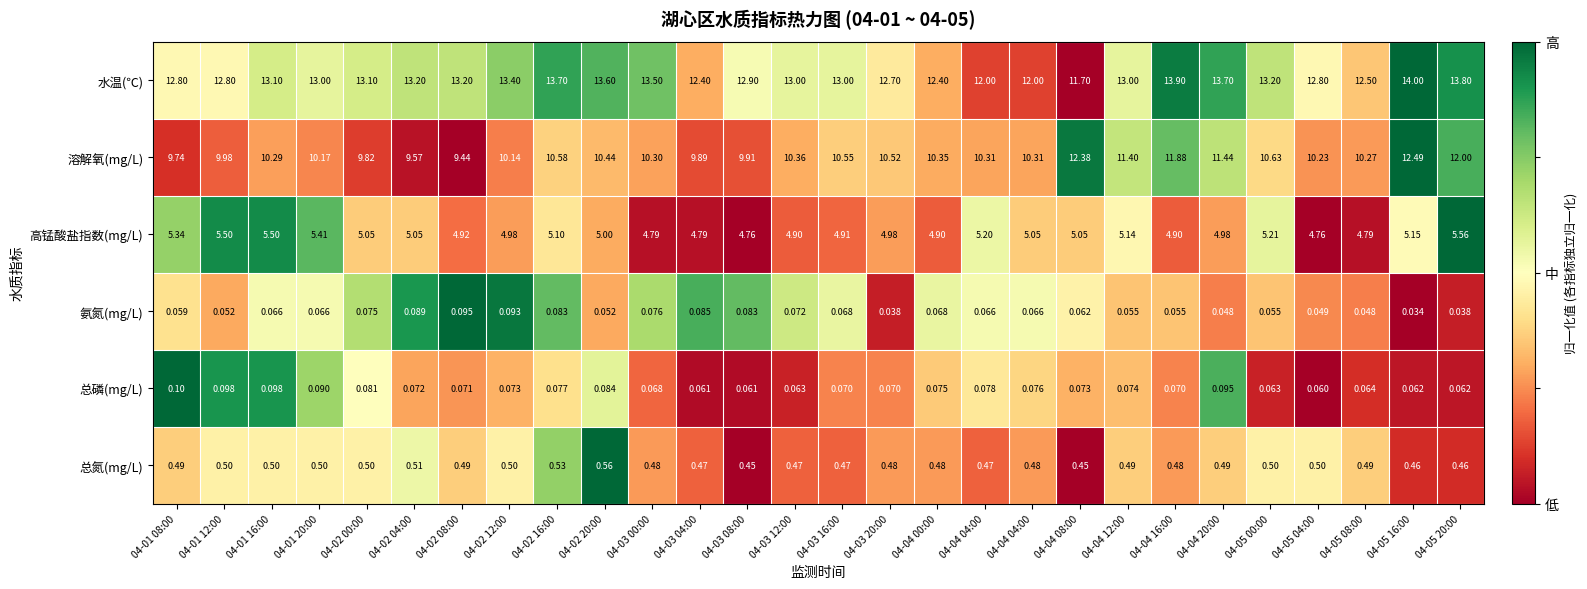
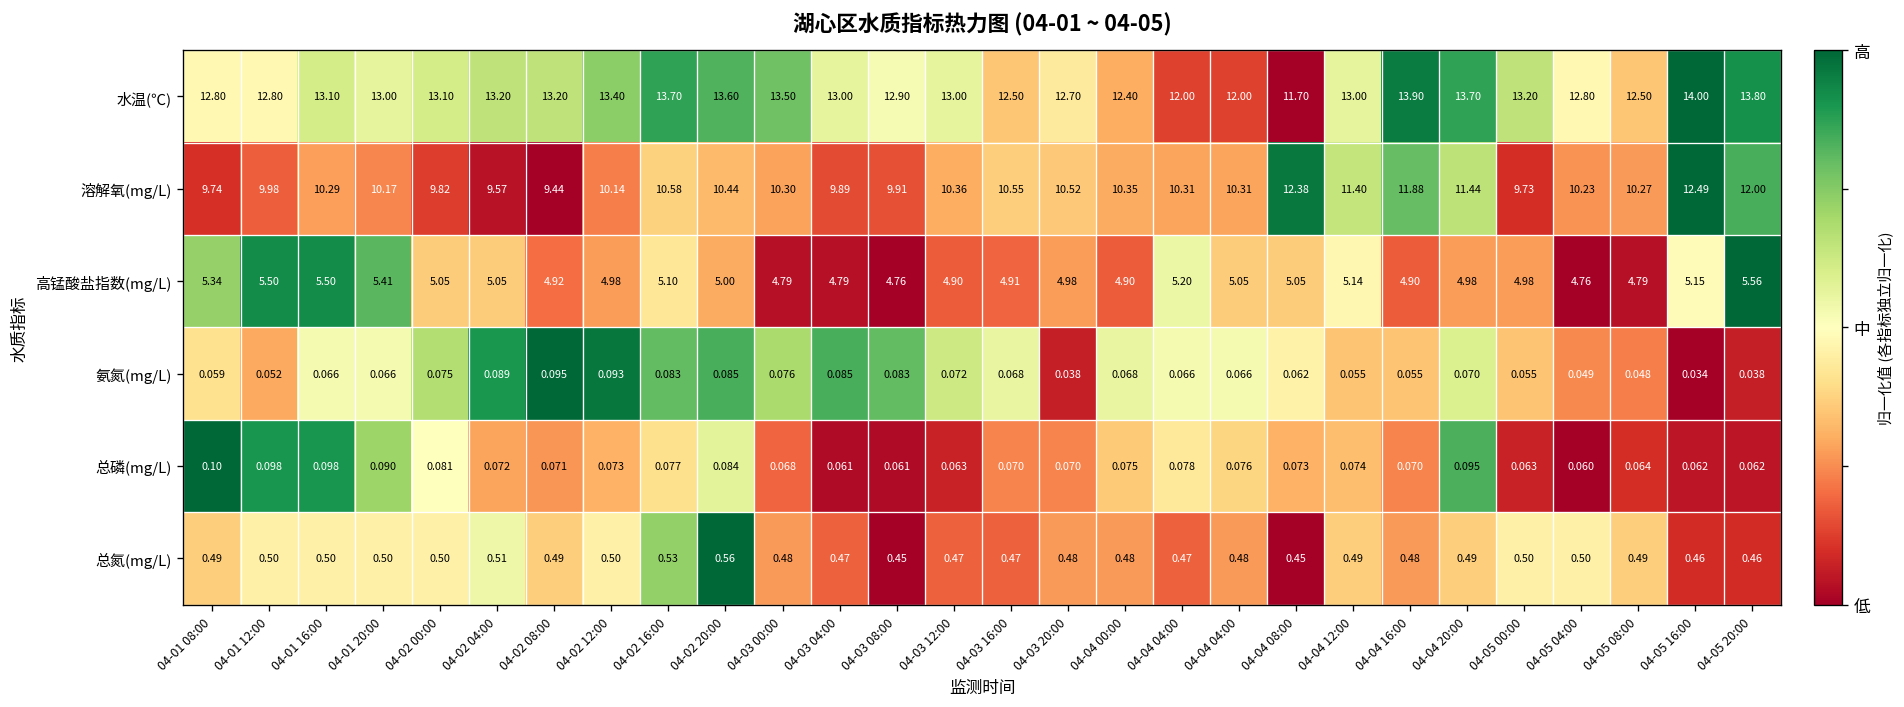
水温(℃), 04-03 04:00: 12.40 -> 13.00
水温(℃), 04-03 16:00: 13.00 -> 12.50
溶解氧(mg/L), 04-05 00:00: 10.63 -> 9.73
高锰酸盐指数(mg/L), 04-05 00:00: 5.21 -> 4.98
氨氮(mg/L), 04-02 20:00: 0.052 -> 0.085
氨氮(mg/L), 04-04 20:00: 0.048 -> 0.070
